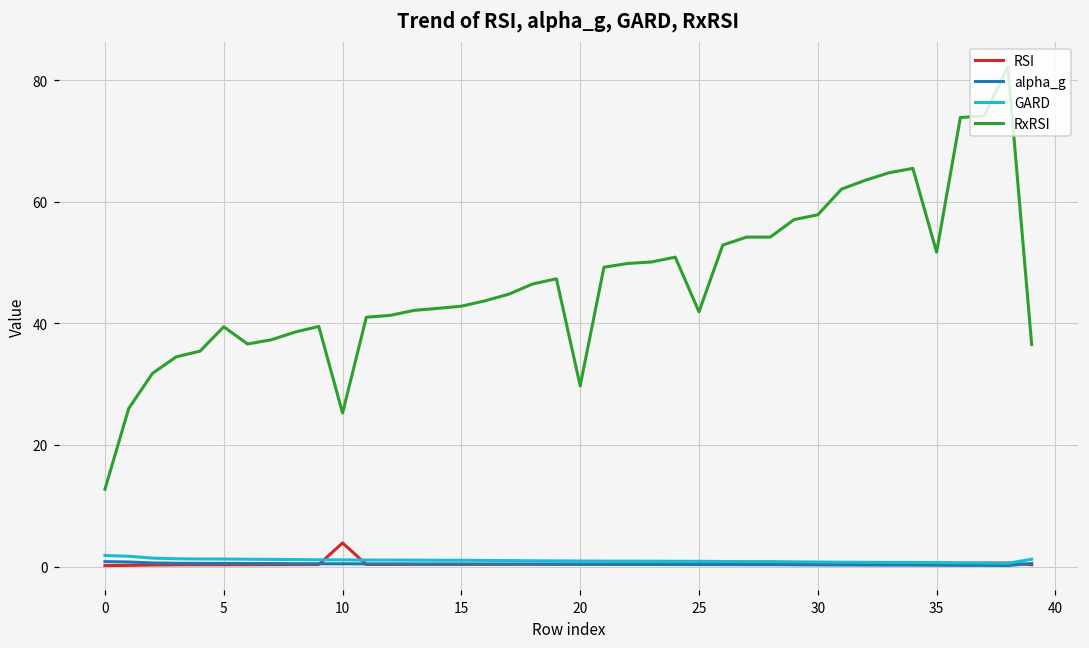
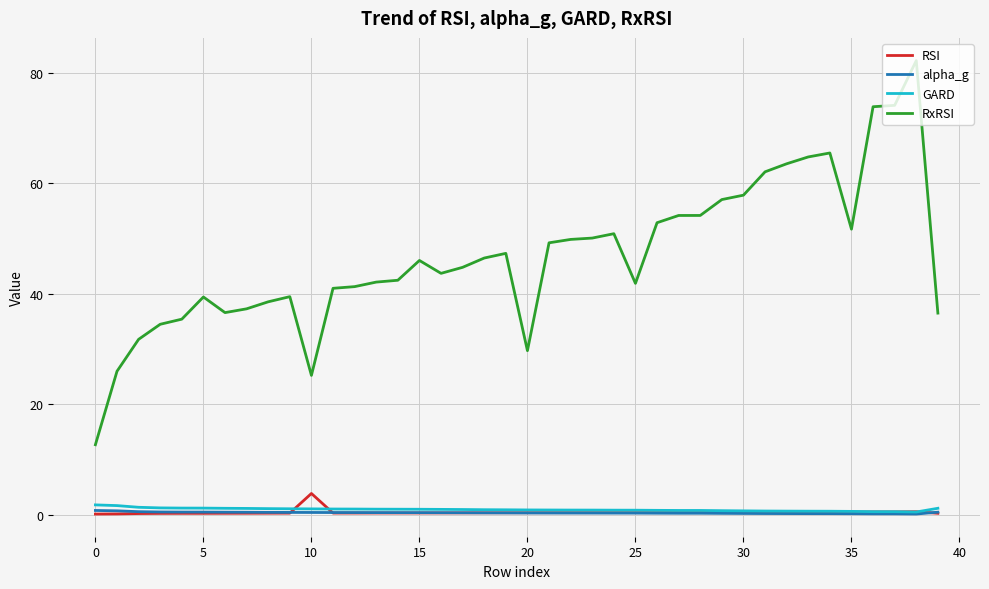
RxRSI, 15: 43 -> 46
